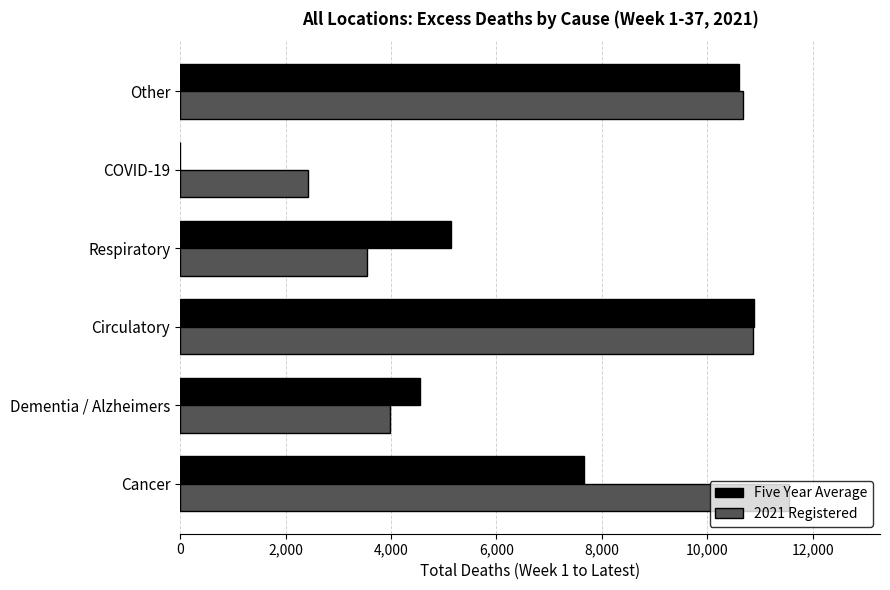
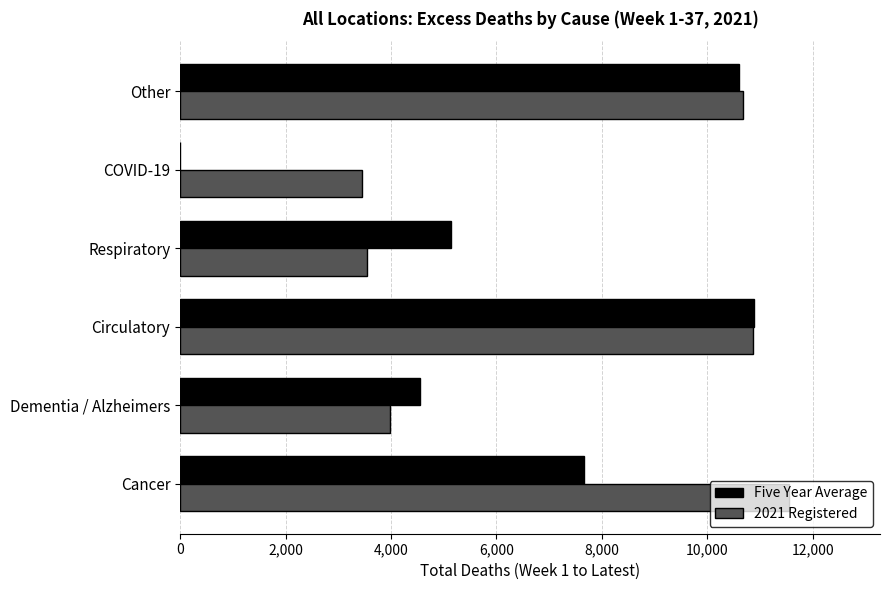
2021 Registered, COVID-19: 2,400 -> 3,500
